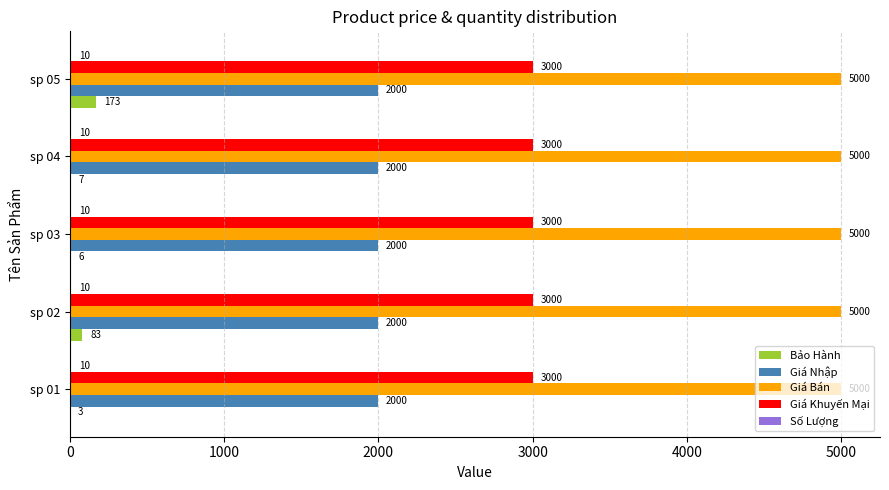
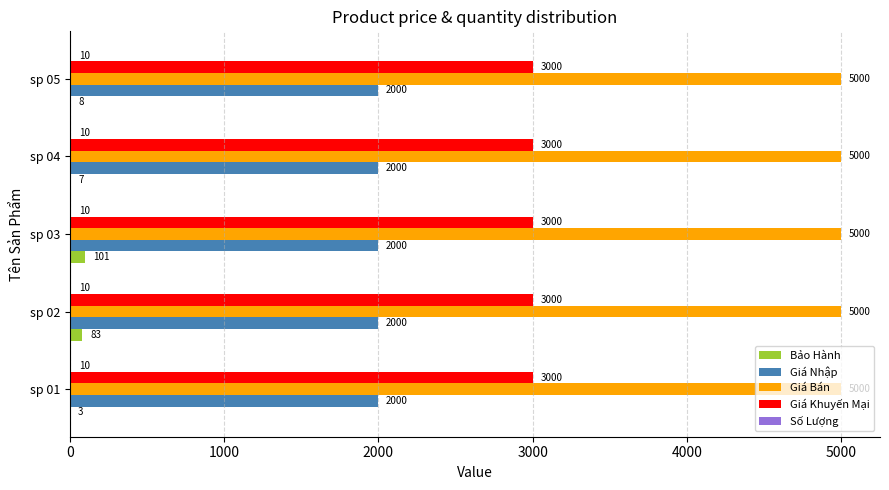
Bảo Hành, sp 05: 173 -> 8
Bảo Hành, sp 03: 6 -> 101
